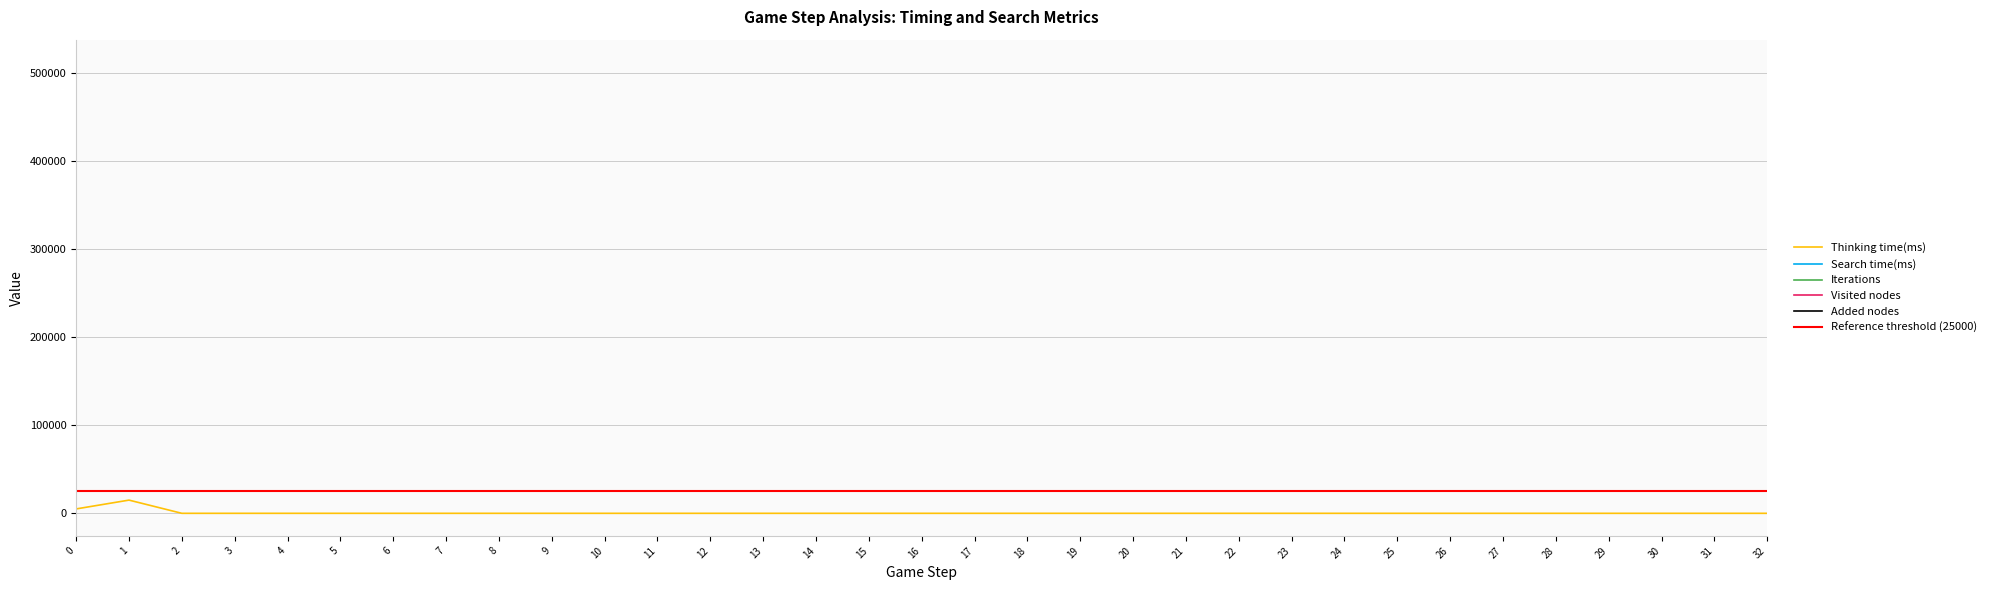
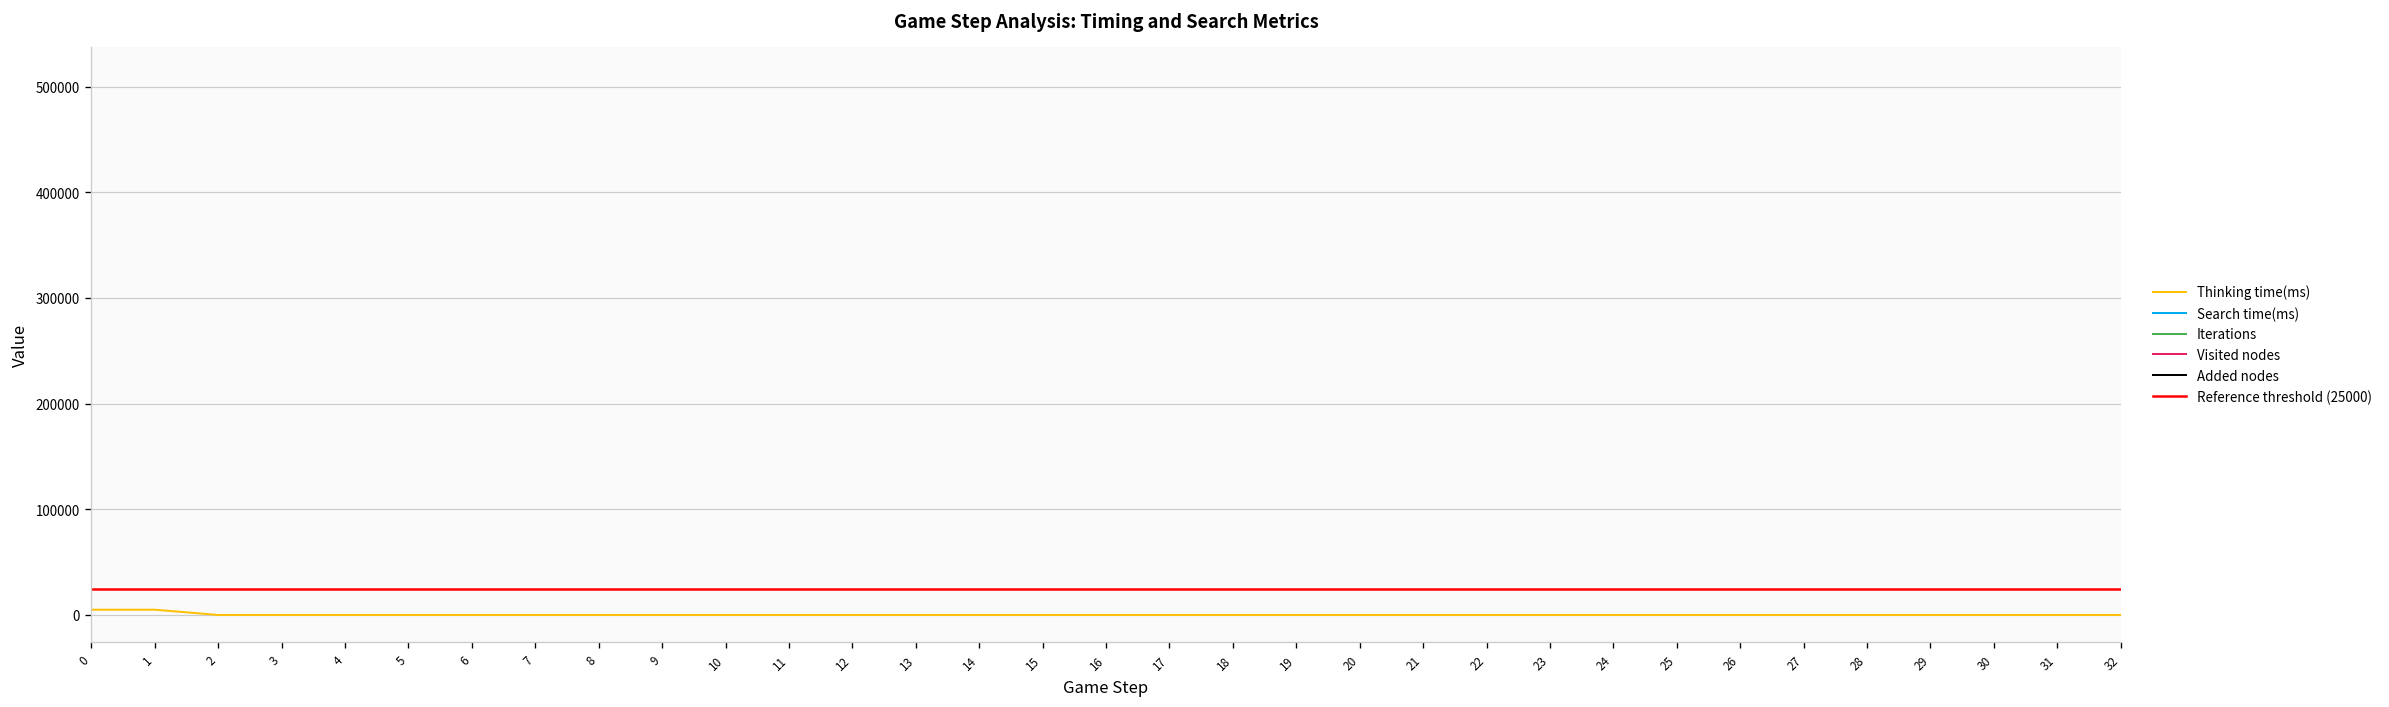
Thinking time(ms), 1: 10000 -> 0
